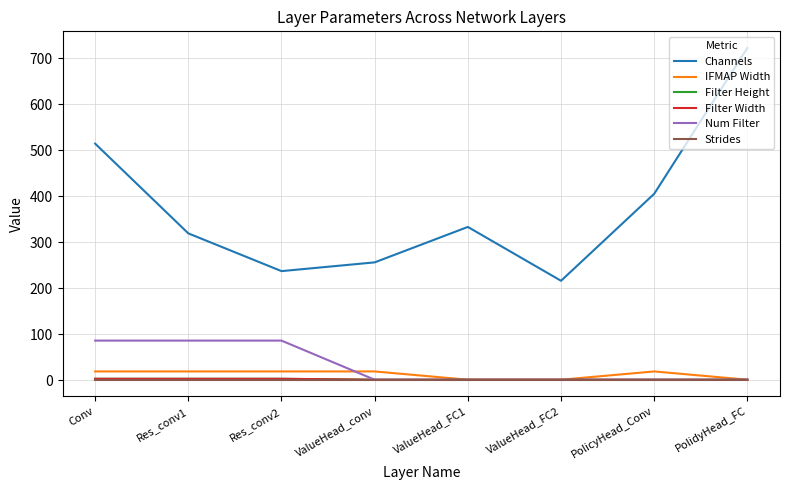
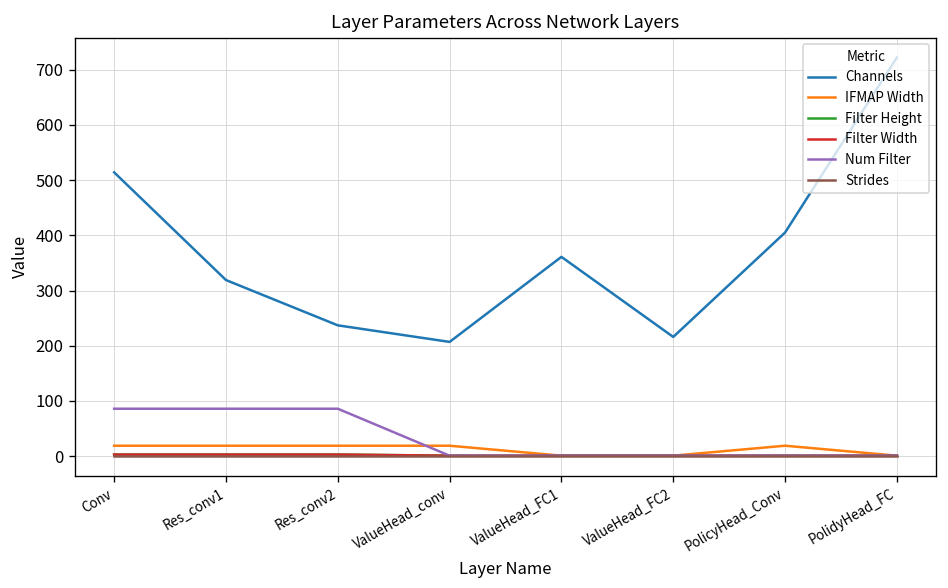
Channels, ValueHead_conv: 260 -> 210
Channels, ValueHead_FC1: 330 -> 360
